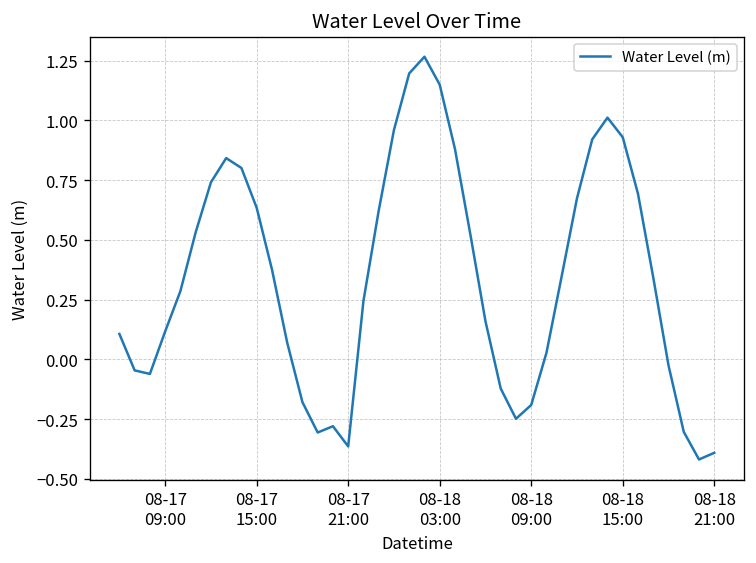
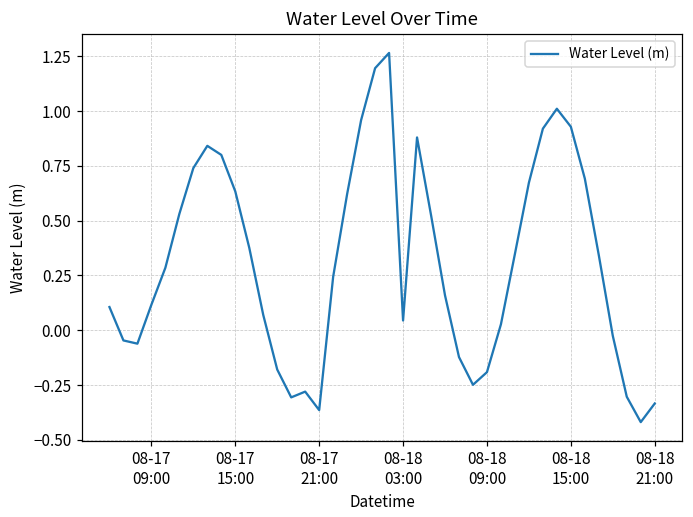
08-18 03:00: 1.15 -> 0.04
08-18 21:00: -0.39 -> -0.33
